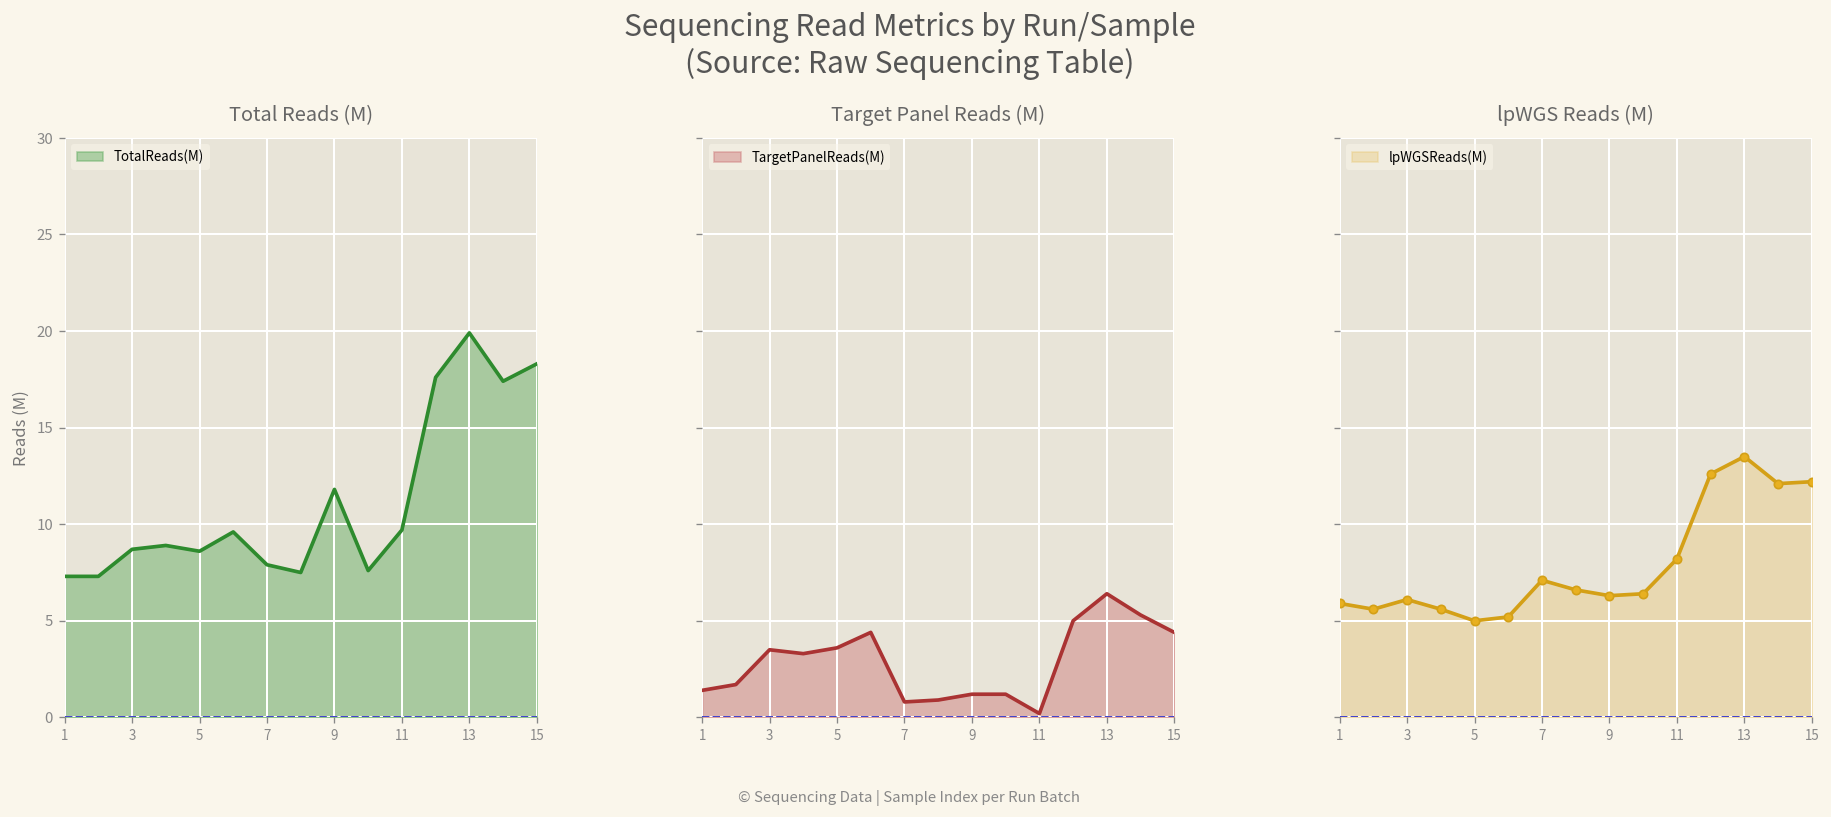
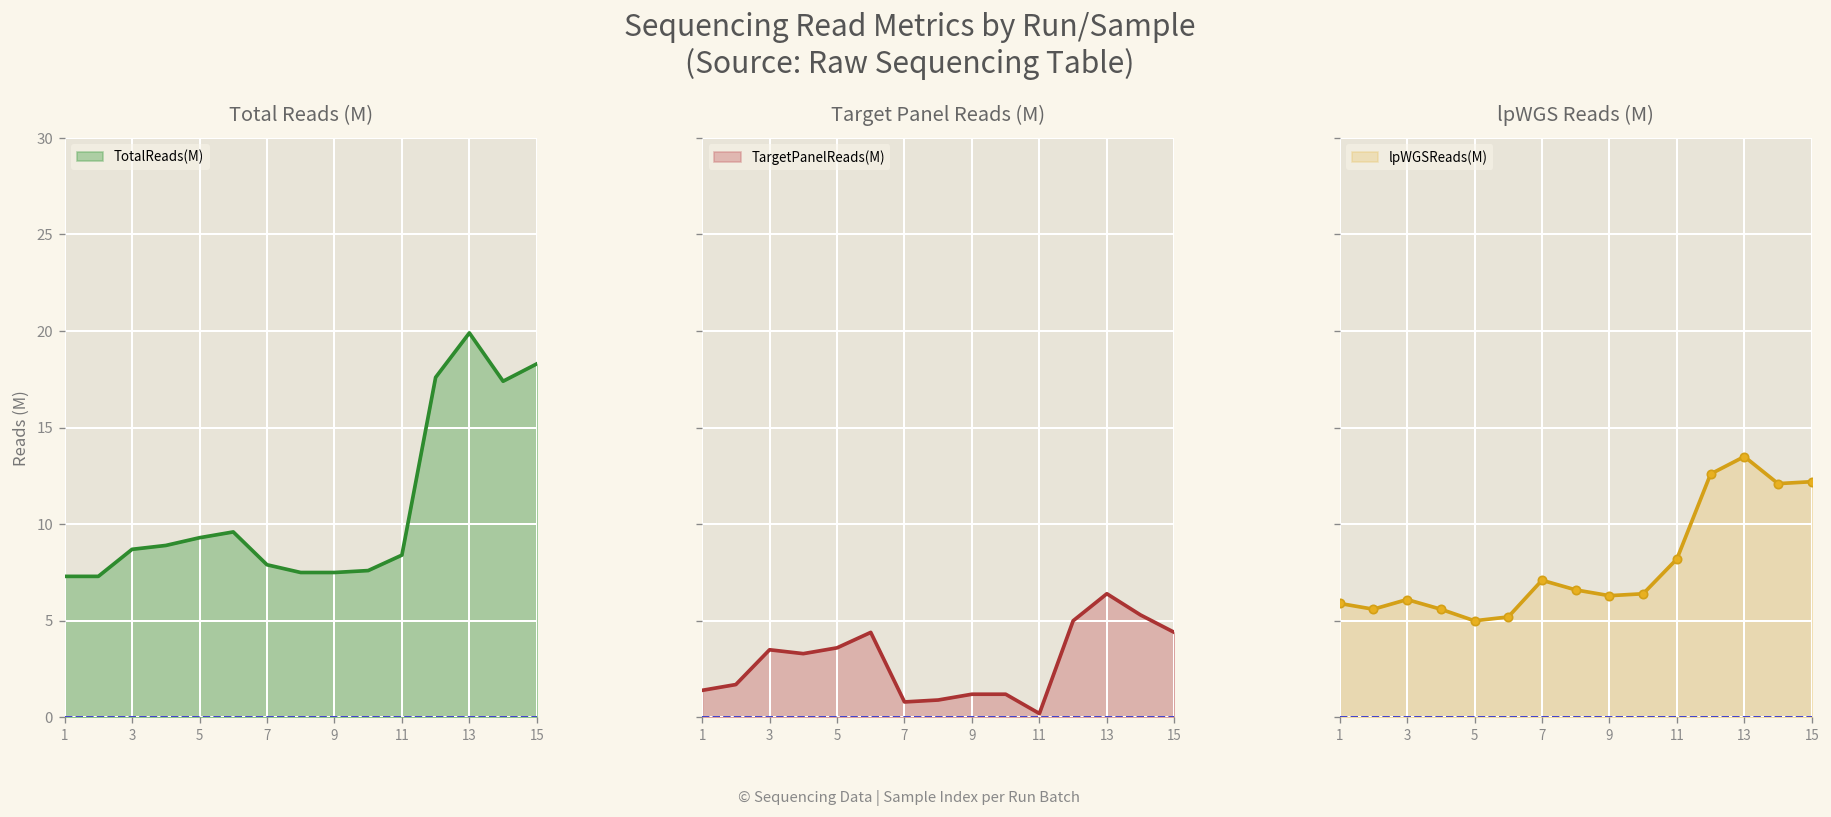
Total Reads (M), 5: 8.6 -> 9.3
Total Reads (M), 9: 11.8 -> 7.5
Total Reads (M), 11: 9.7 -> 8.4
